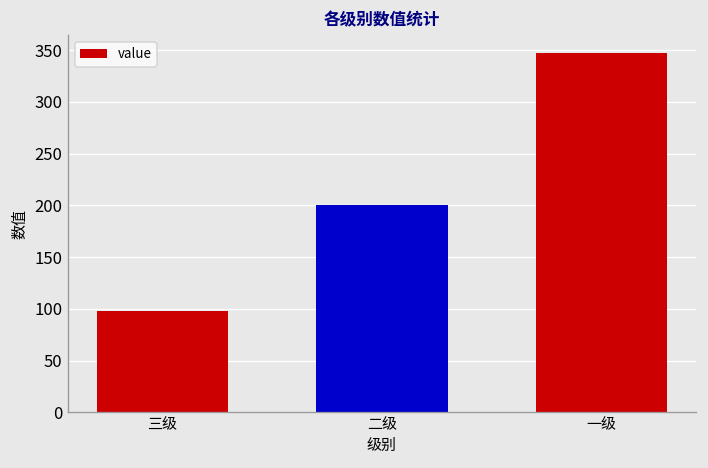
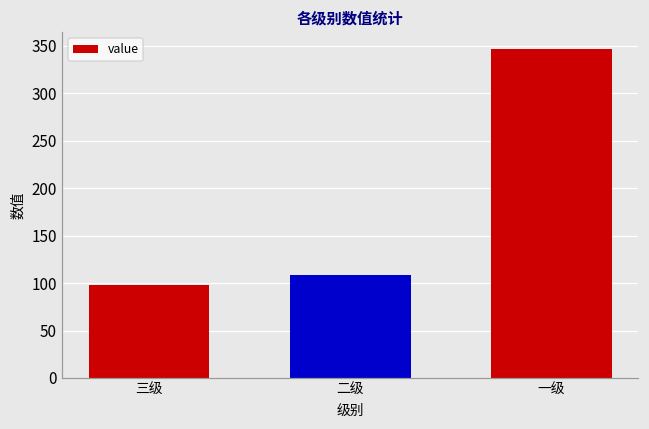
二级: 200 -> 110
